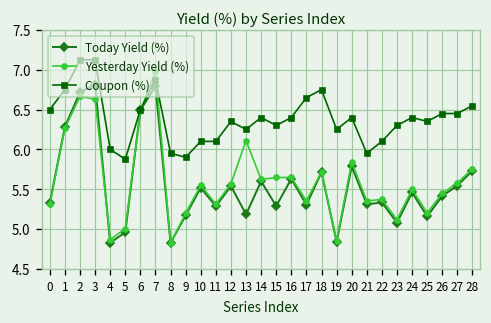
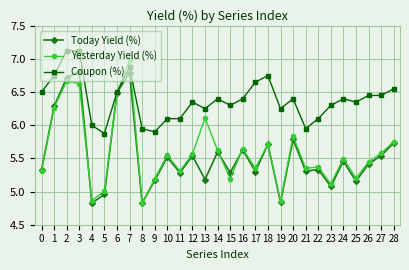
Yesterday Yield (%), 15: 5.6 -> 5.2
